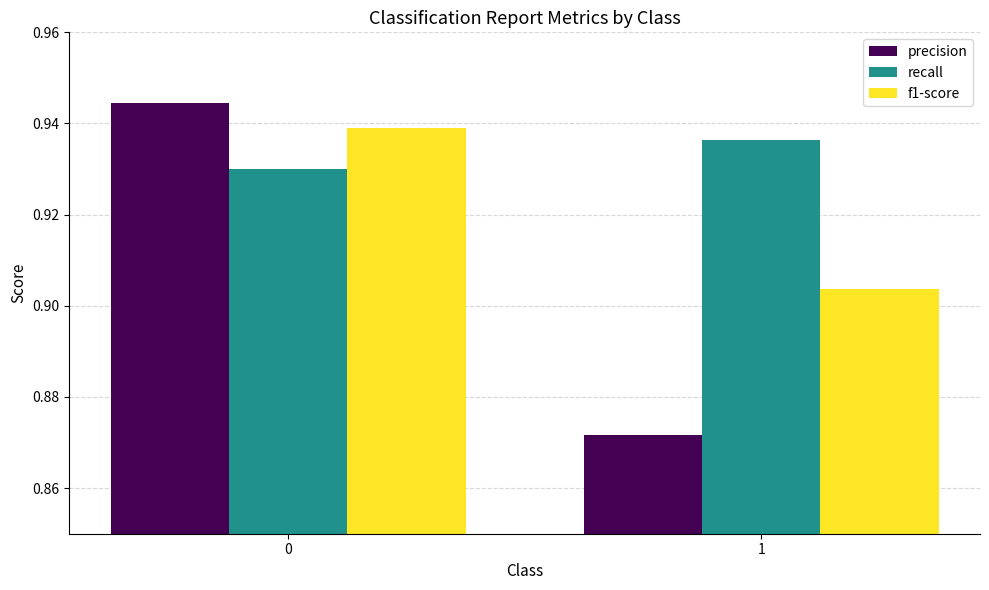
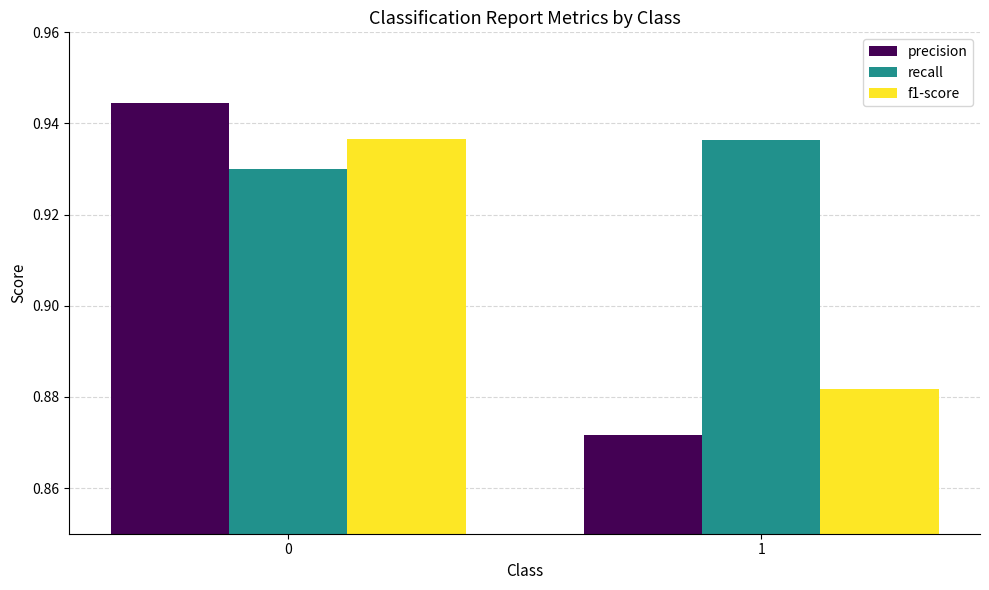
f1-score, 0: 0.939 -> 0.937
f1-score, 1: 0.904 -> 0.882
